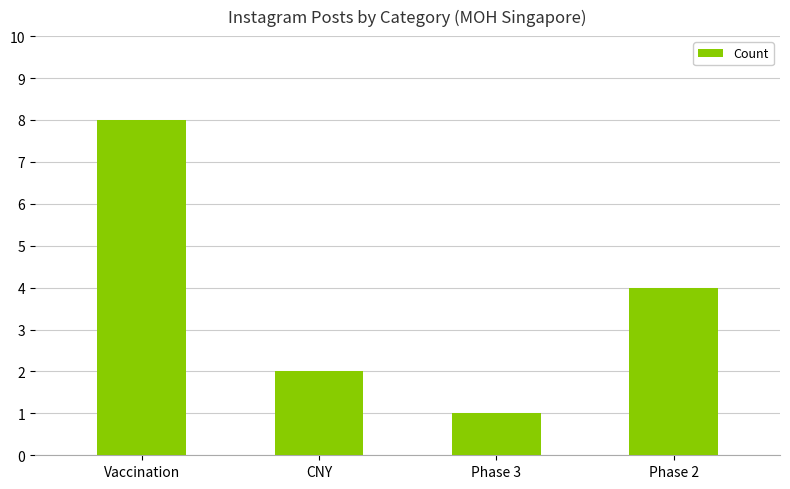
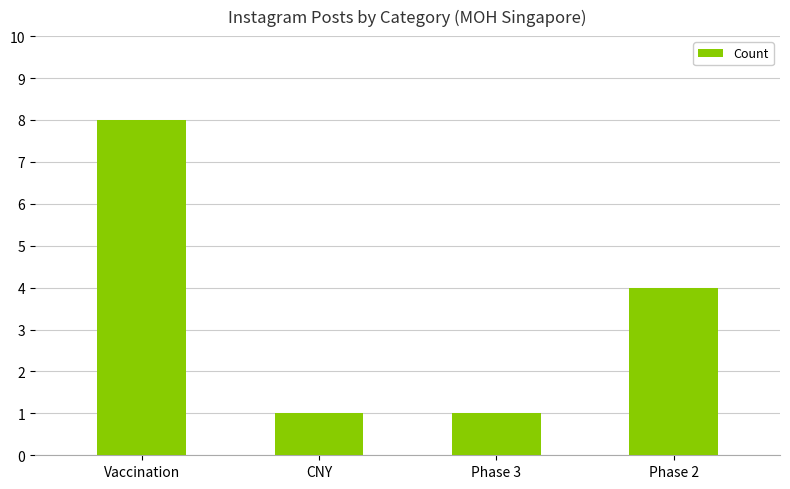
CNY: 2 -> 1
